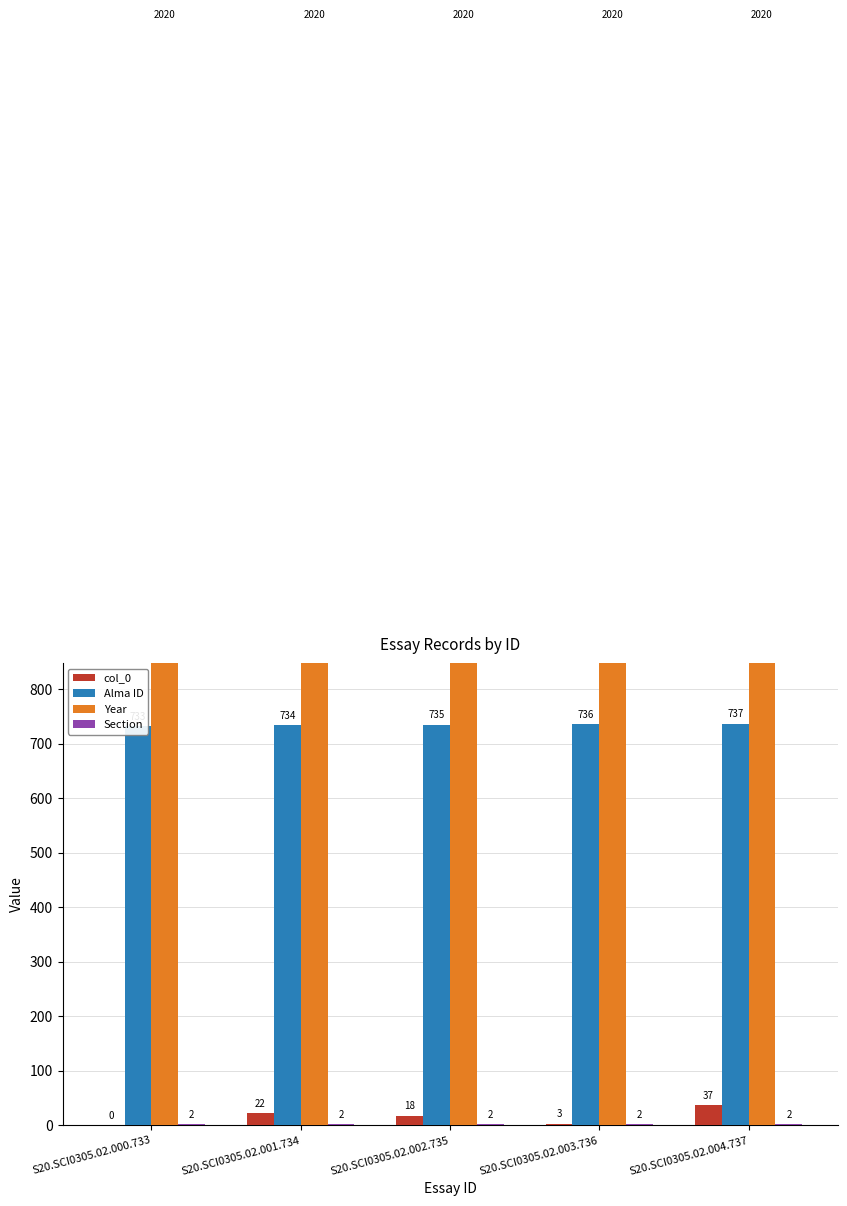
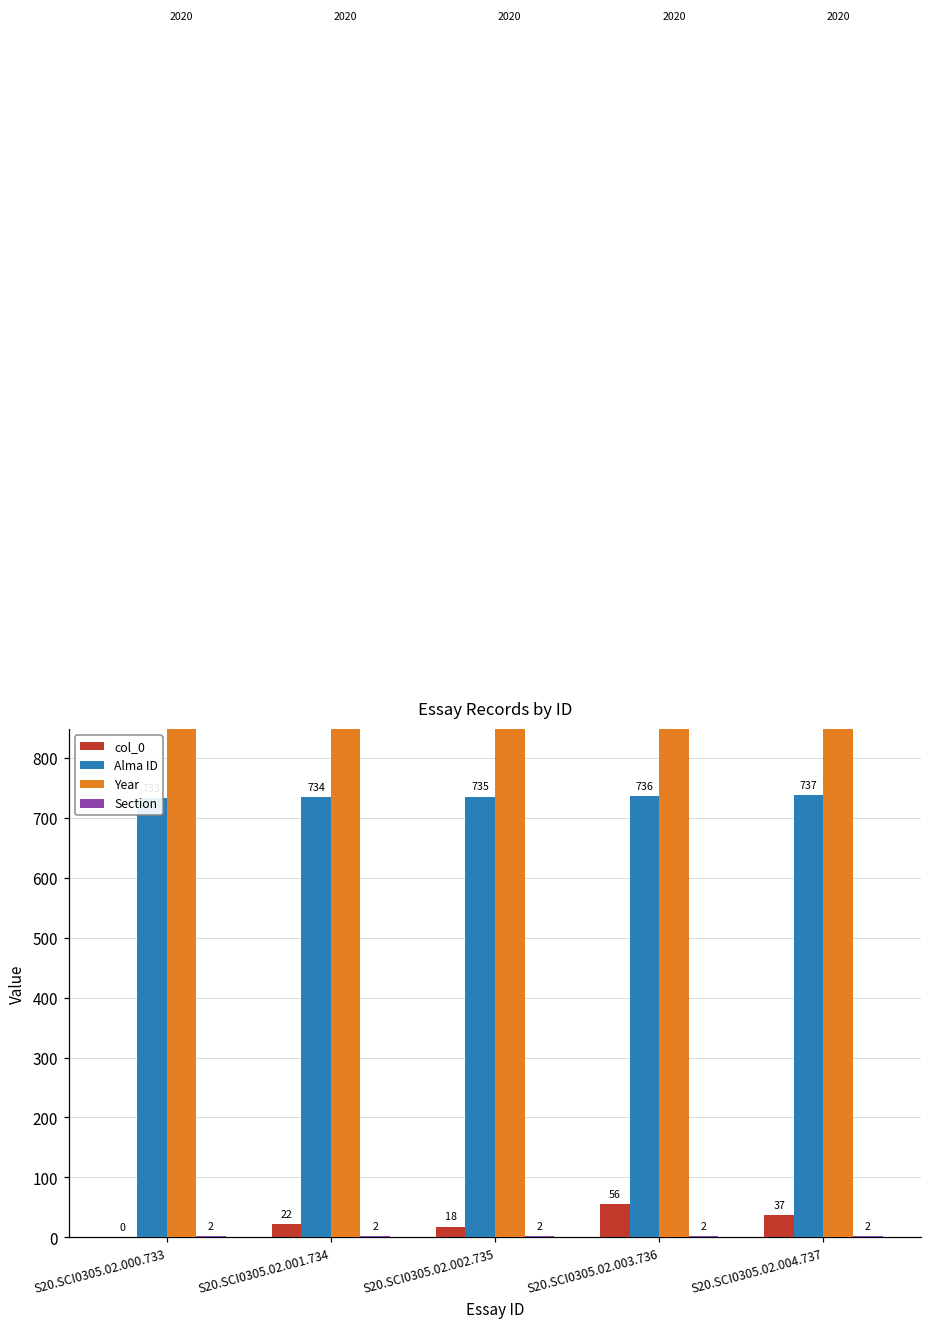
col_0, S20.SCI0305.02.003.736: 3 -> 56
